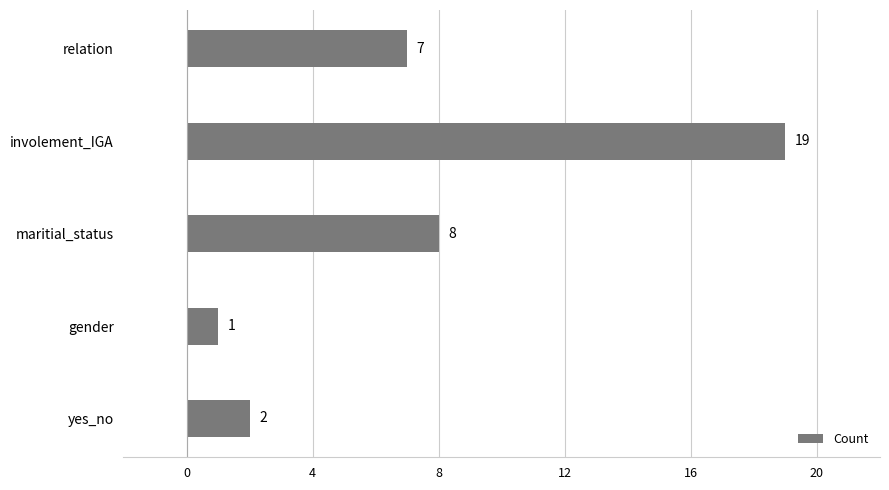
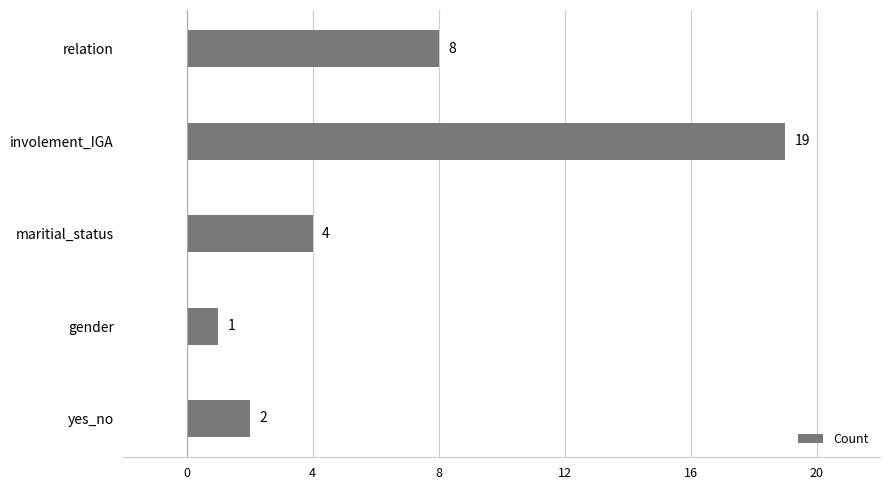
relation: 7 -> 8
maritial_status: 8 -> 4
